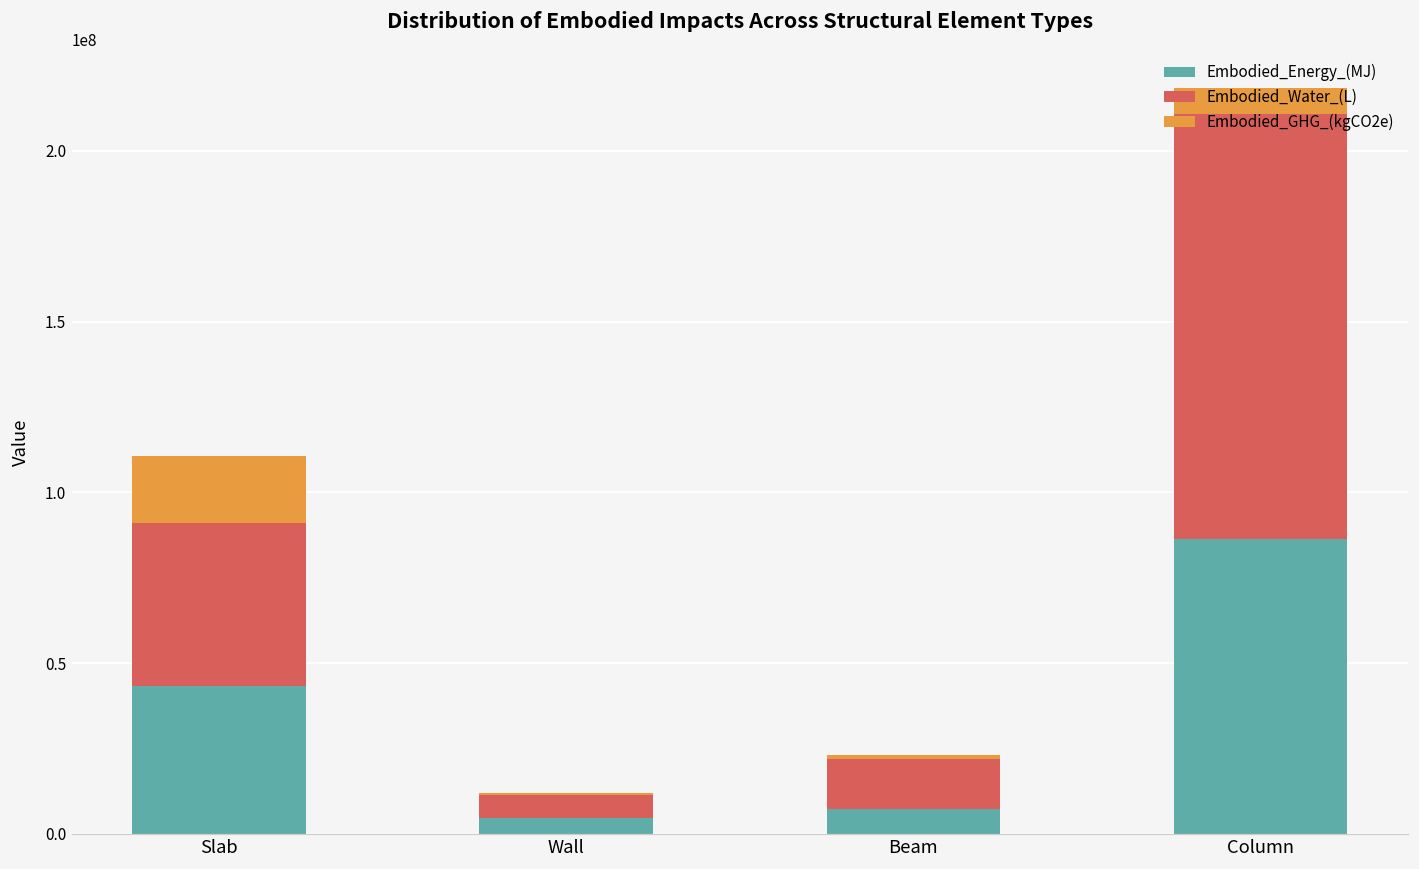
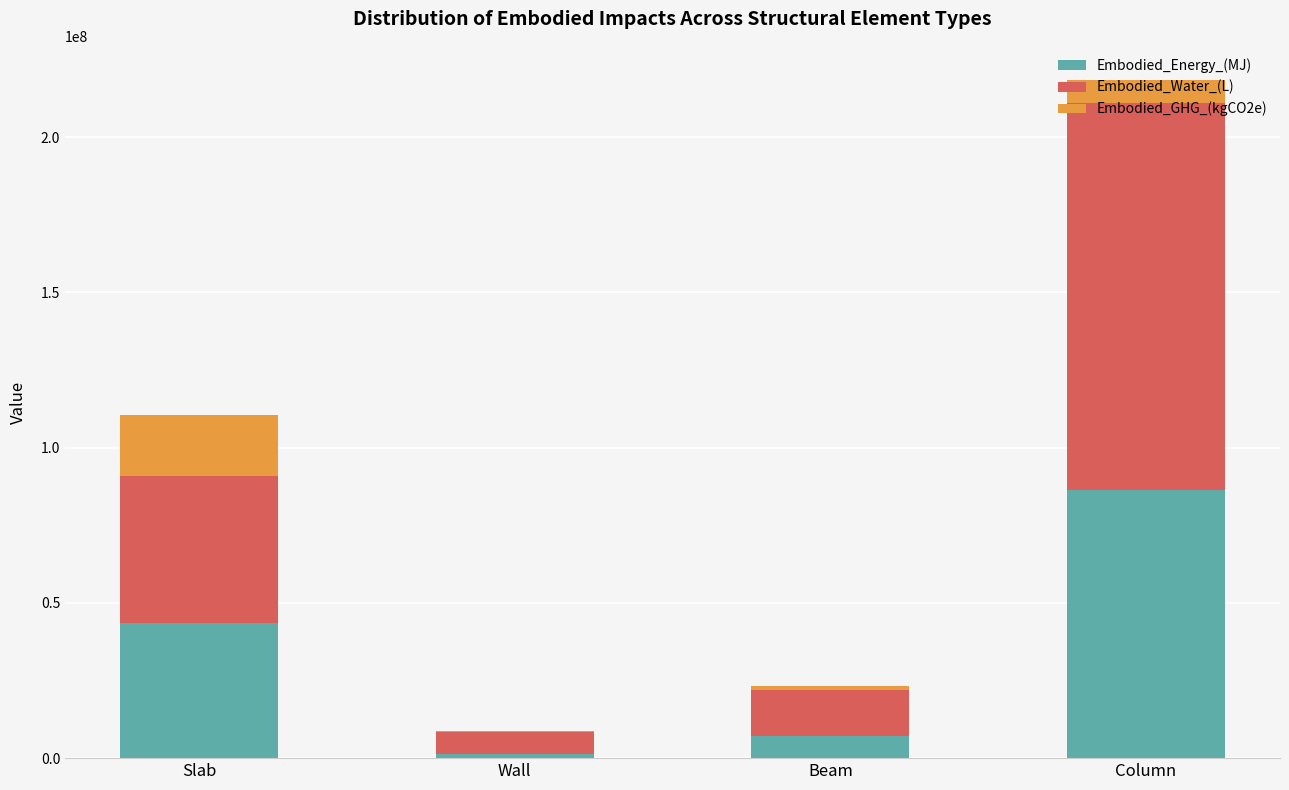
Embodied_Energy_(MJ), Wall: 5000000 -> 1000000
